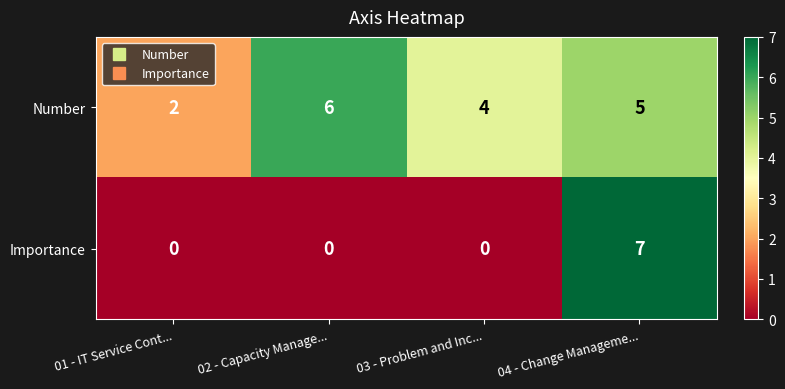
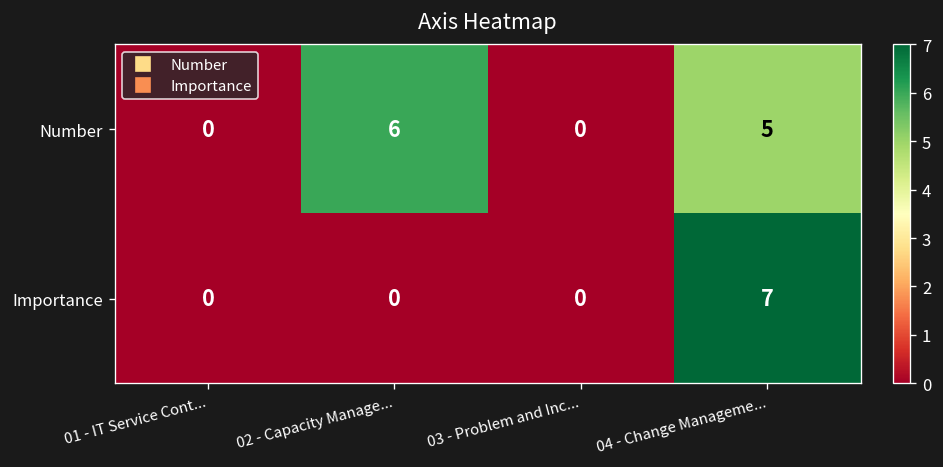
Number, 01 - IT Service Cont...: 2 -> 0
Number, 03 - Problem and Inc...: 4 -> 0
